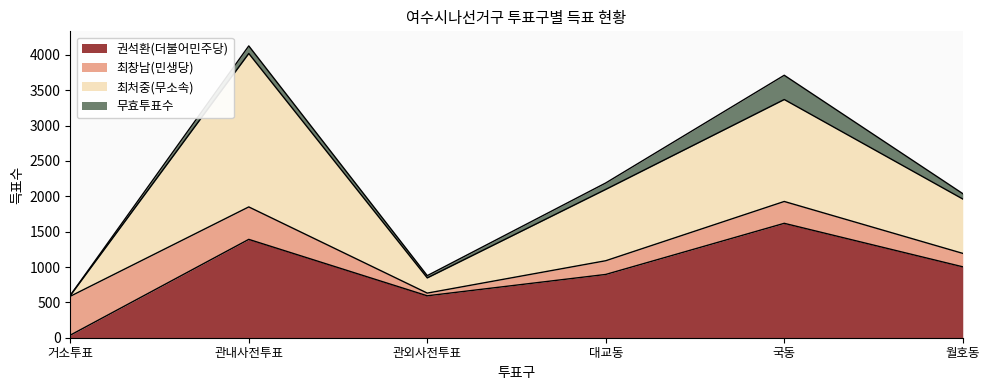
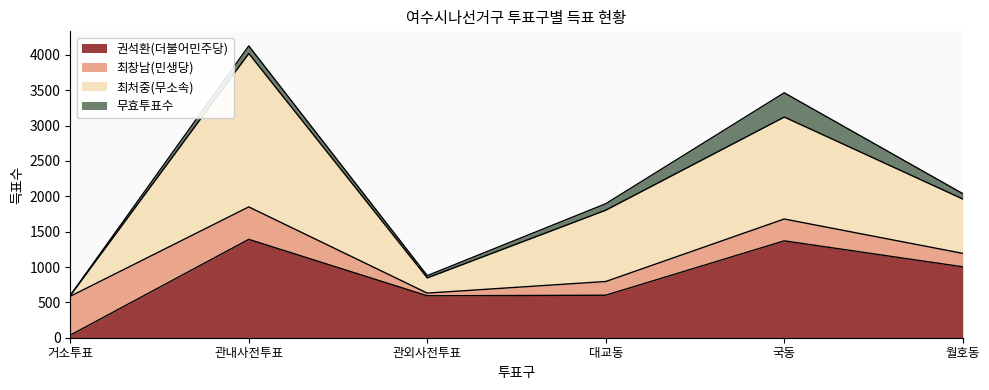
권석환(더불어민주당), 대교동: 900 -> 600
권석환(더불어민주당), 국동: 1600 -> 1400
